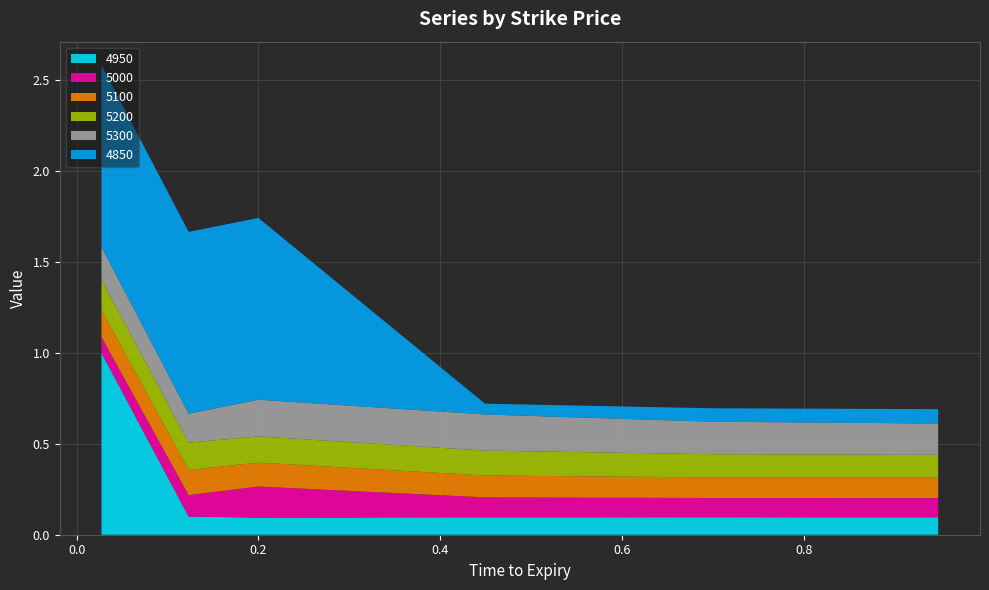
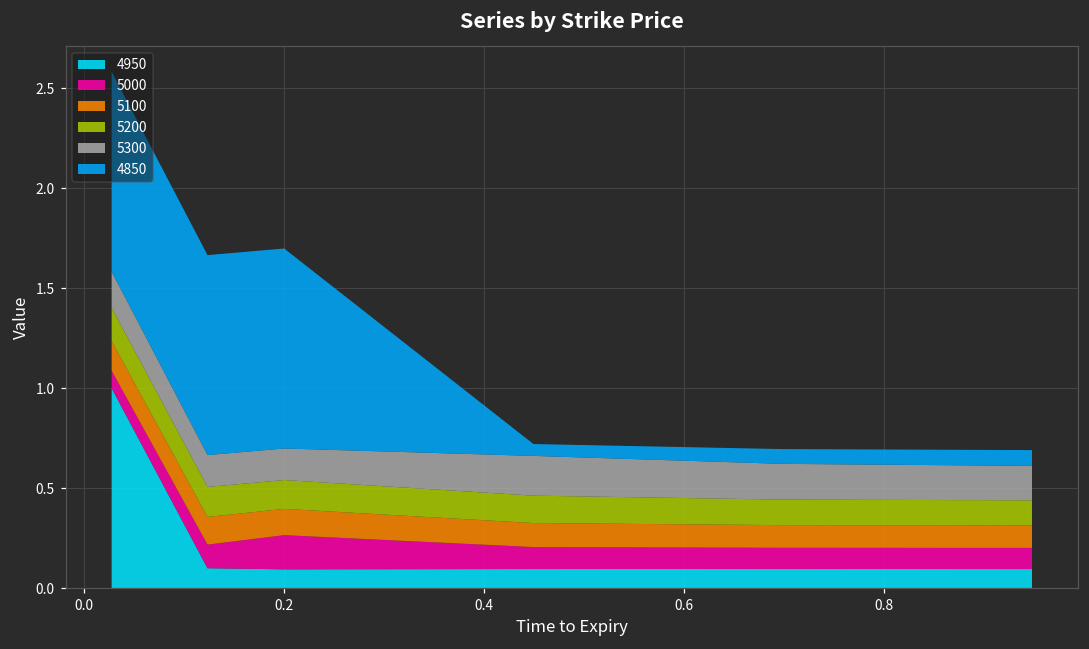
5300, 0.2: 0.20 -> 0.16
